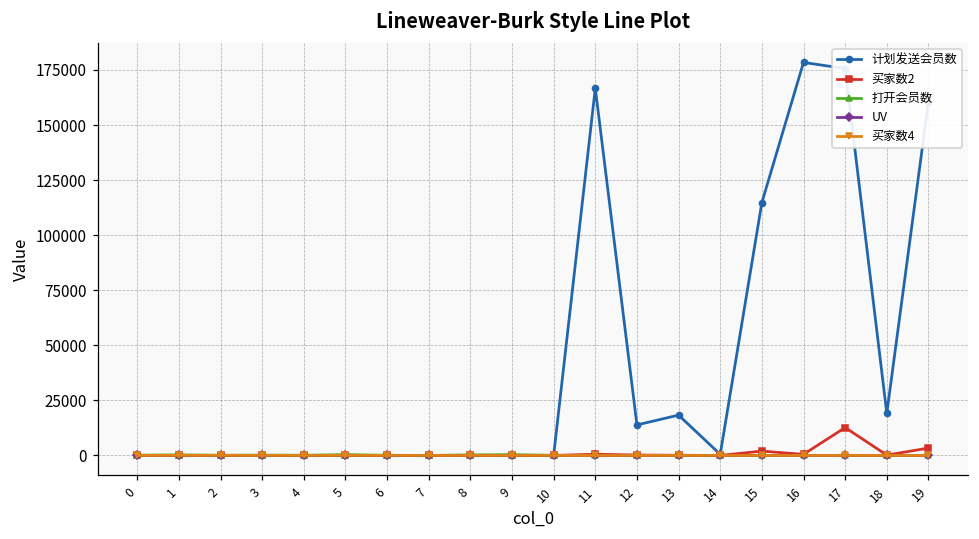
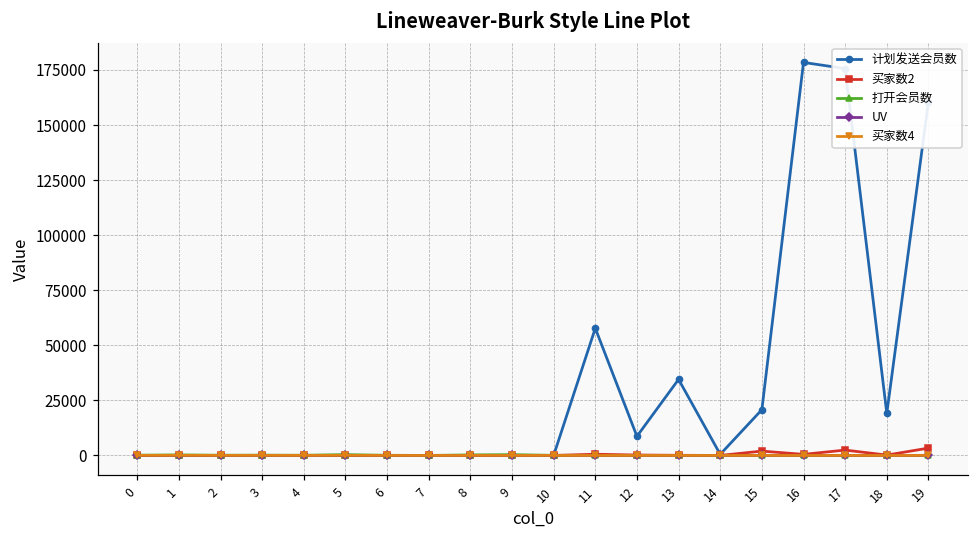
计划发送会员数, 11: 167000 -> 58000
计划发送会员数, 12: 14000 -> 9000
计划发送会员数, 13: 18000 -> 35000
计划发送会员数, 15: 115000 -> 21000
买家数2, 17: 13000 -> 2000
